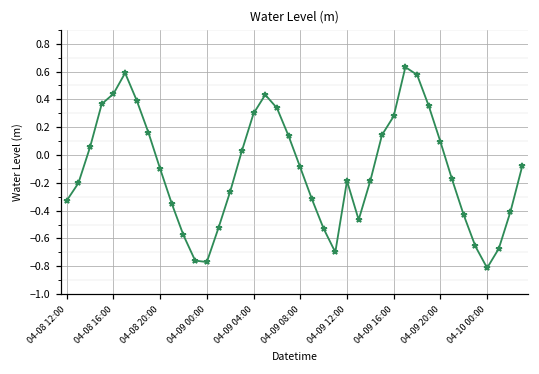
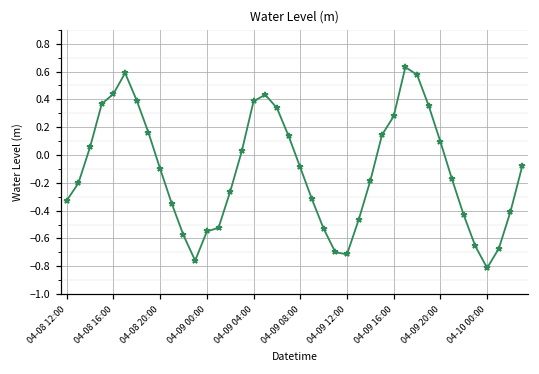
04-09 00:00: -0.77 -> -0.55
04-09 04:00: 0.30 -> 0.39
04-09 12:00: -0.19 -> -0.71
